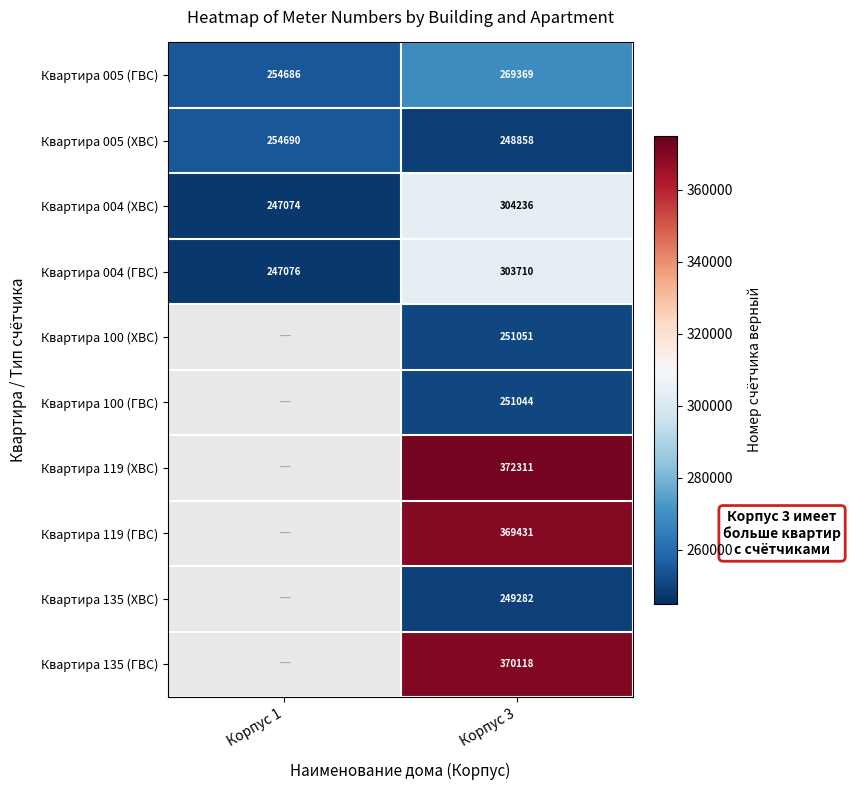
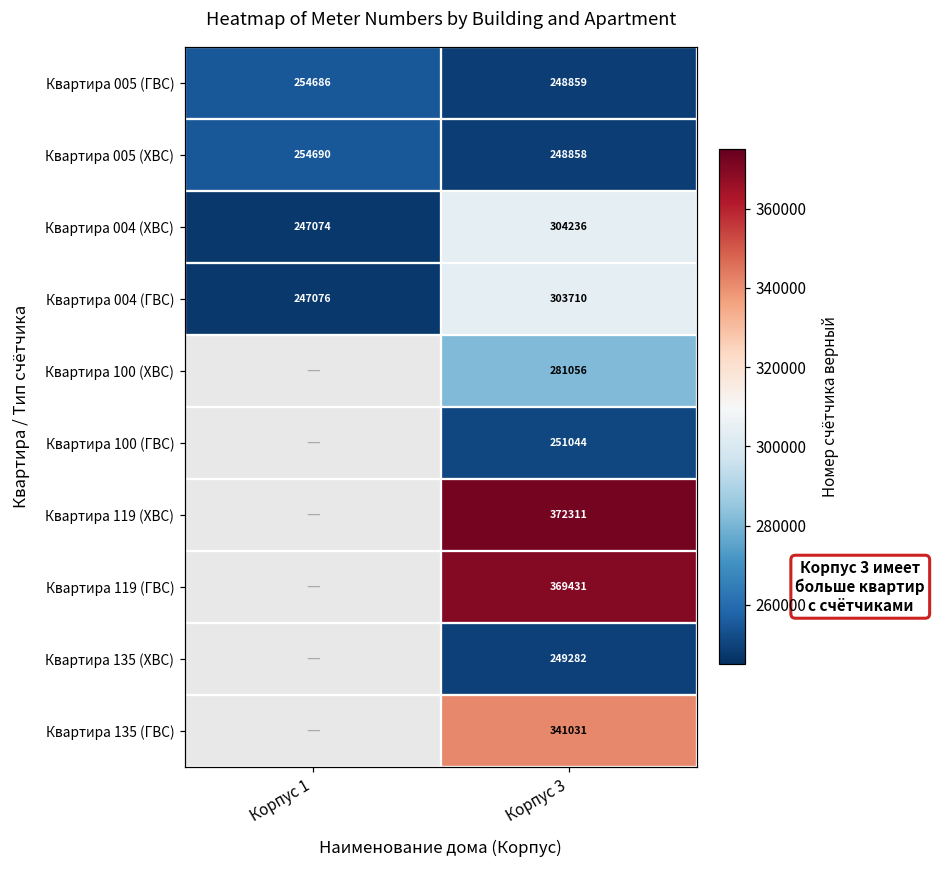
Квартира 005 (ГВС), Корпус 3: 269369 -> 248859
Квартира 100 (ХВС), Корпус 3: 251051 -> 281056
Квартира 135 (ГВС), Корпус 3: 370118 -> 341031
